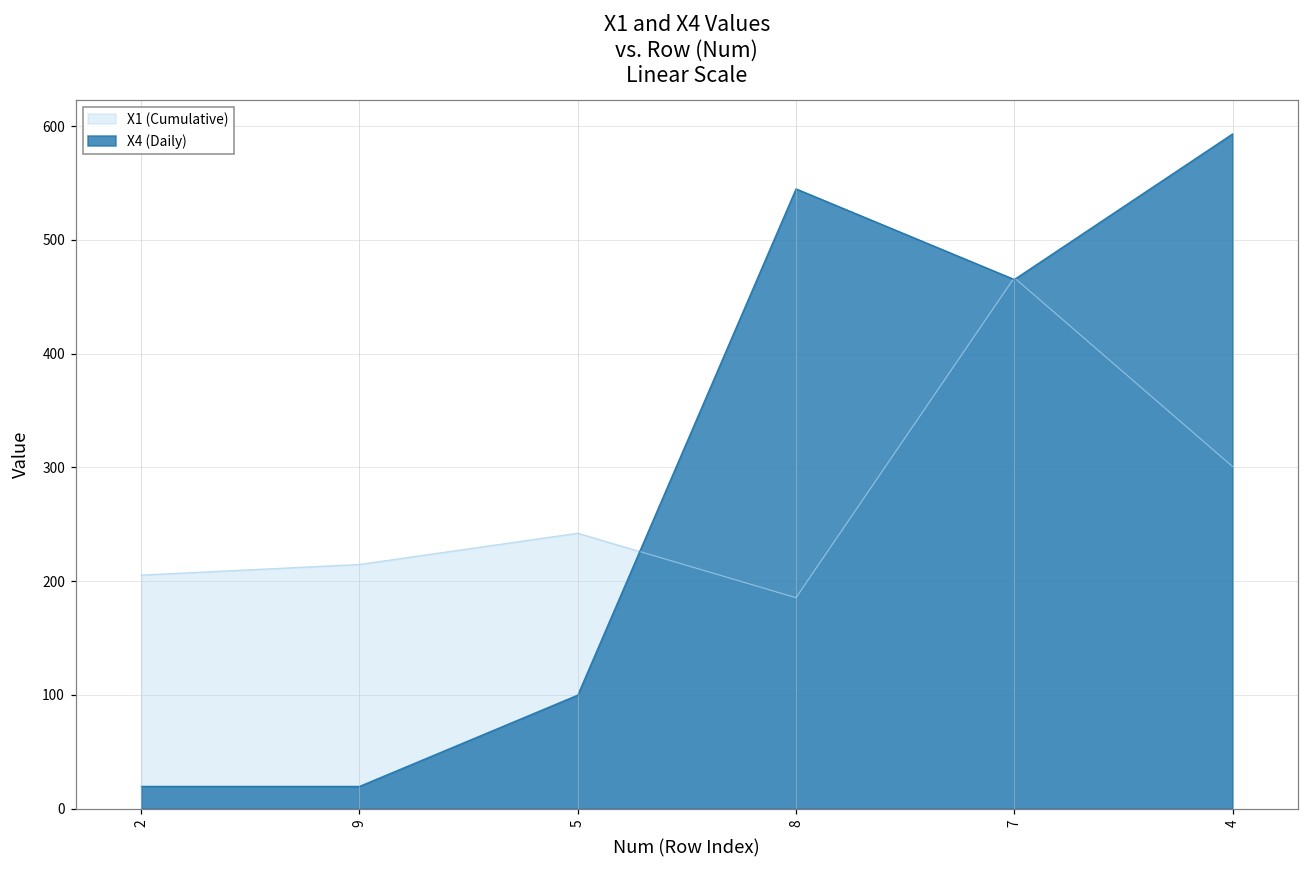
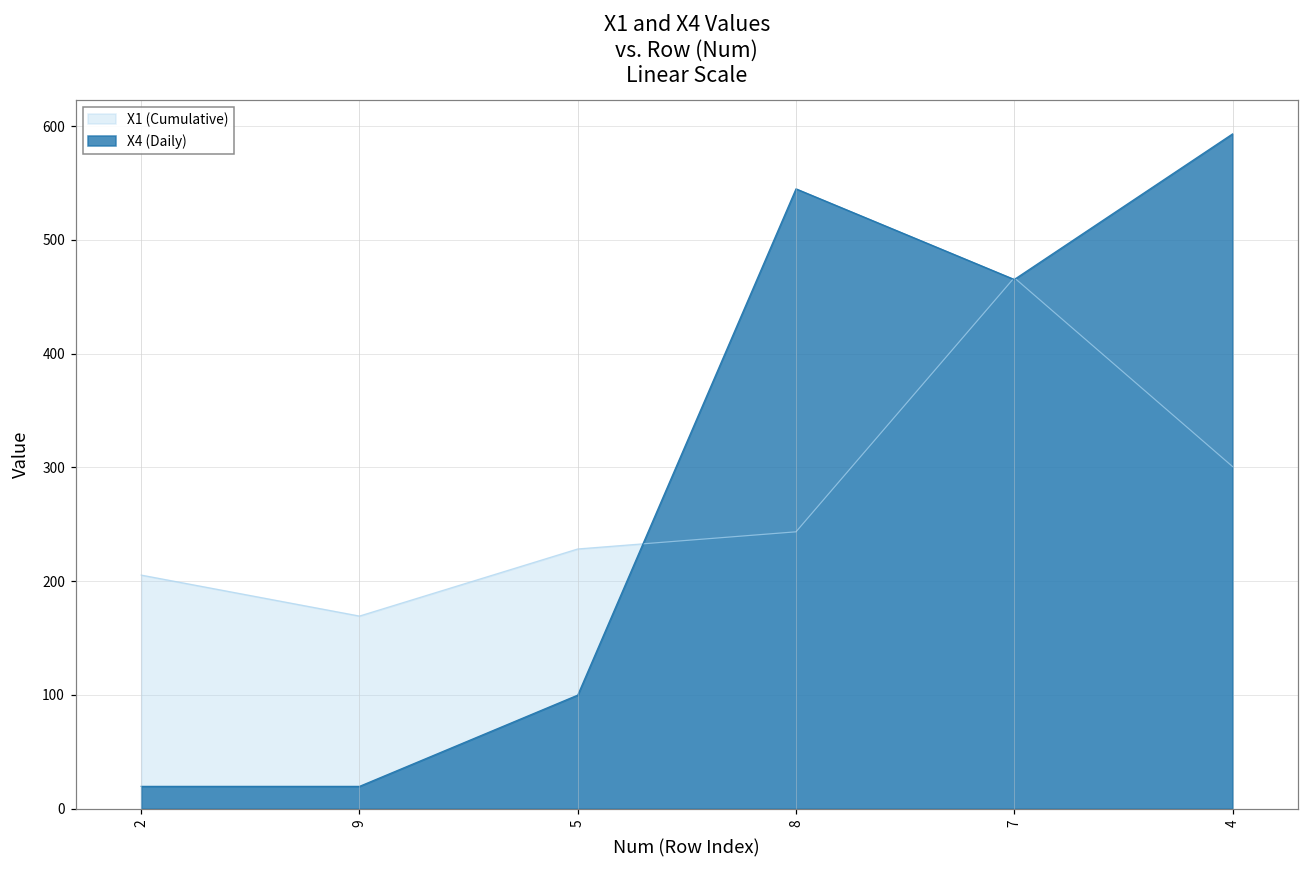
X1 (Cumulative), 9: 215 -> 169
X1 (Cumulative), 5: 242 -> 228
X1 (Cumulative), 8: 185 -> 243
